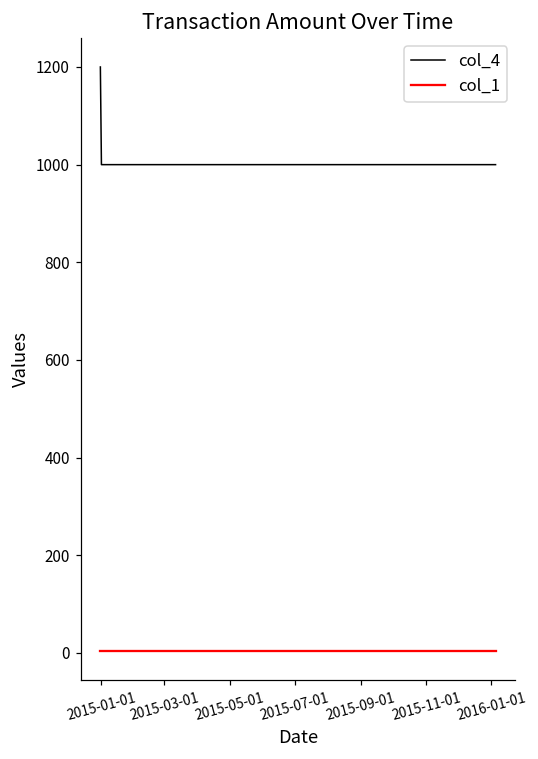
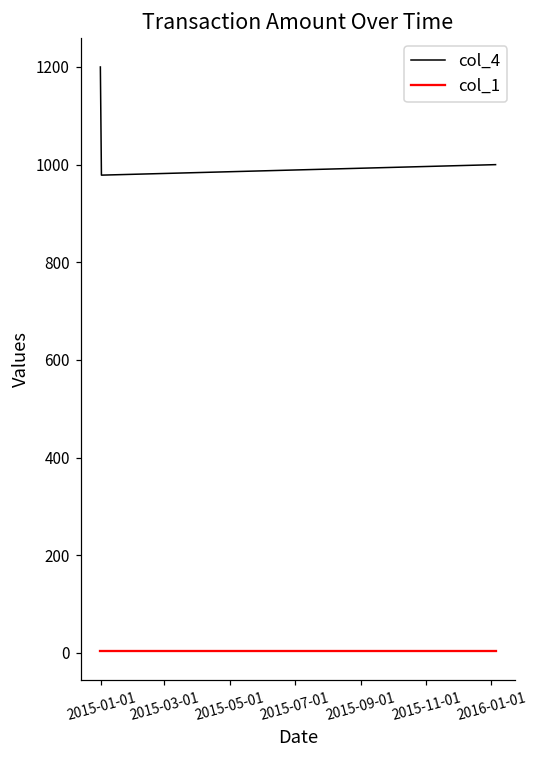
col_4, 2015-01-01: 1000 -> 980
